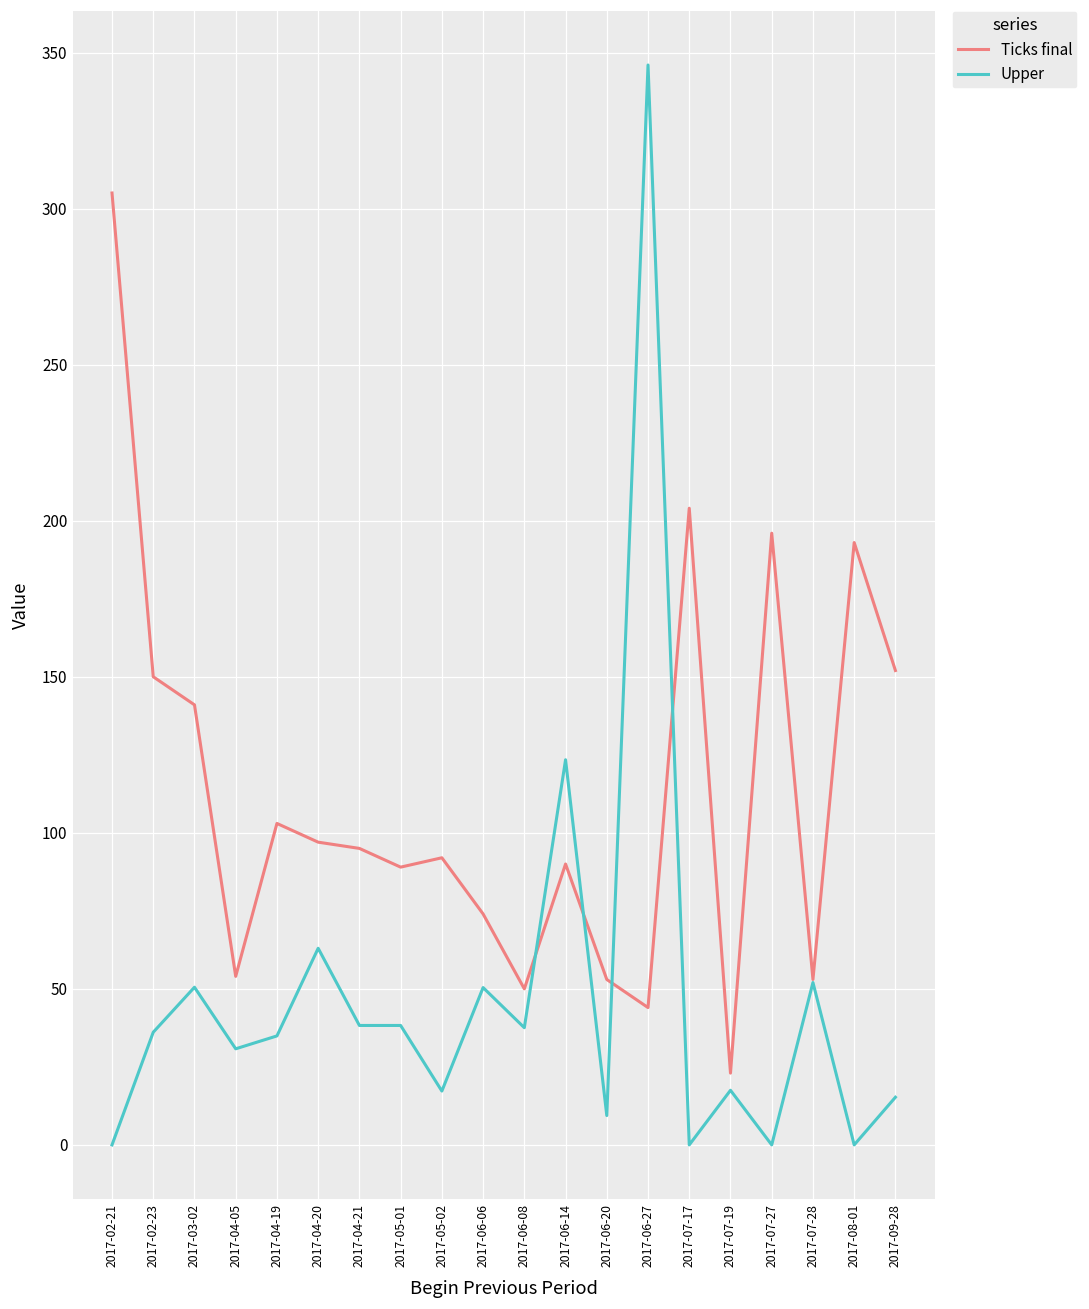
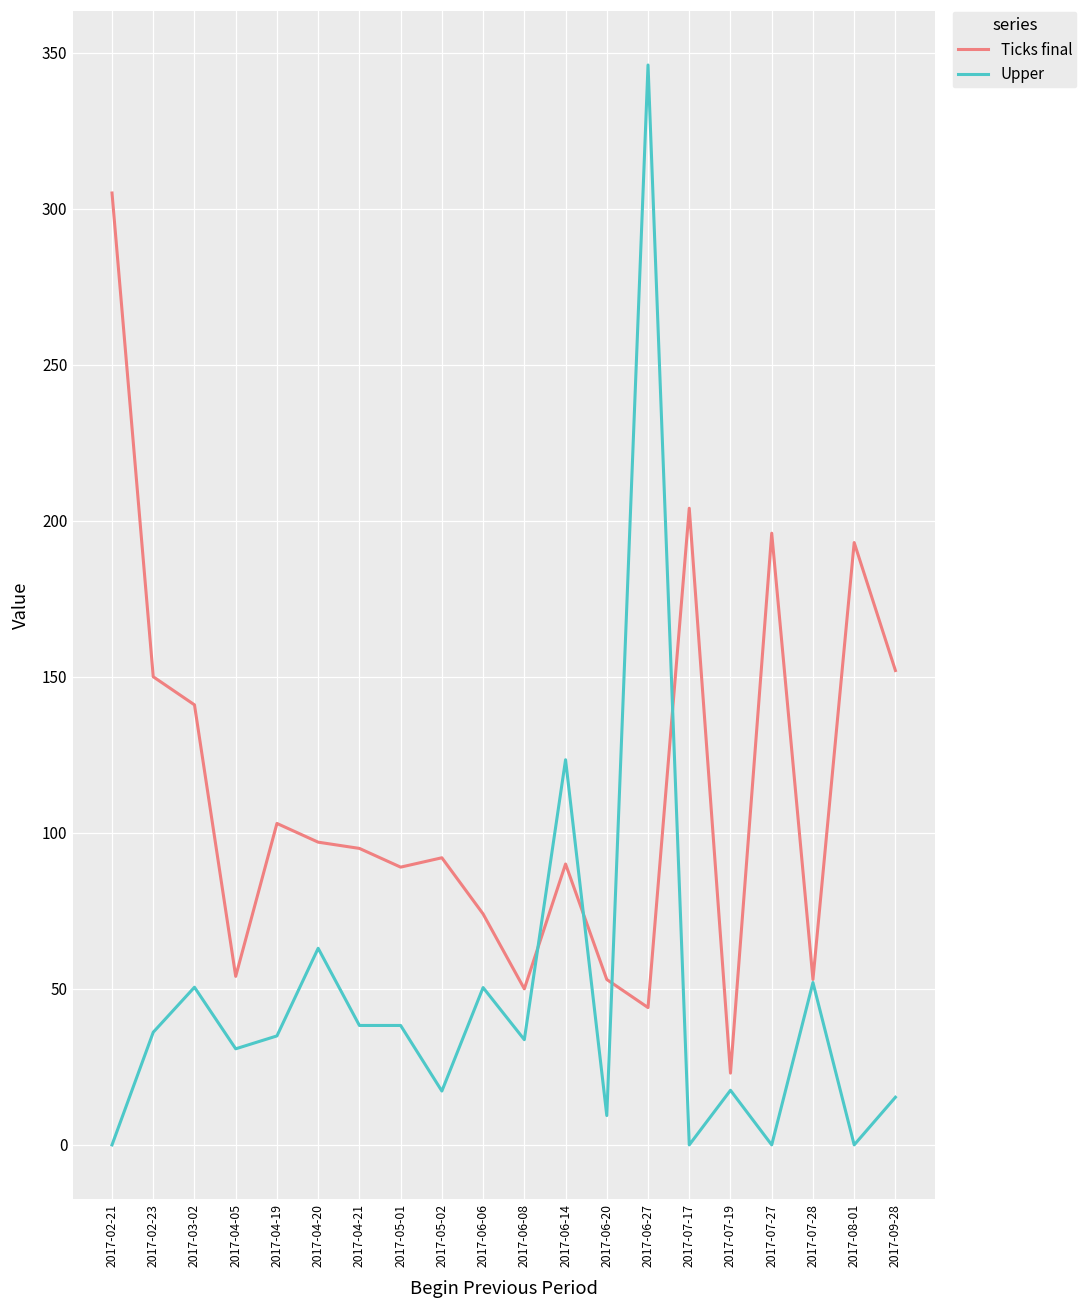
Upper, 2017-06-08: 38 -> 34
